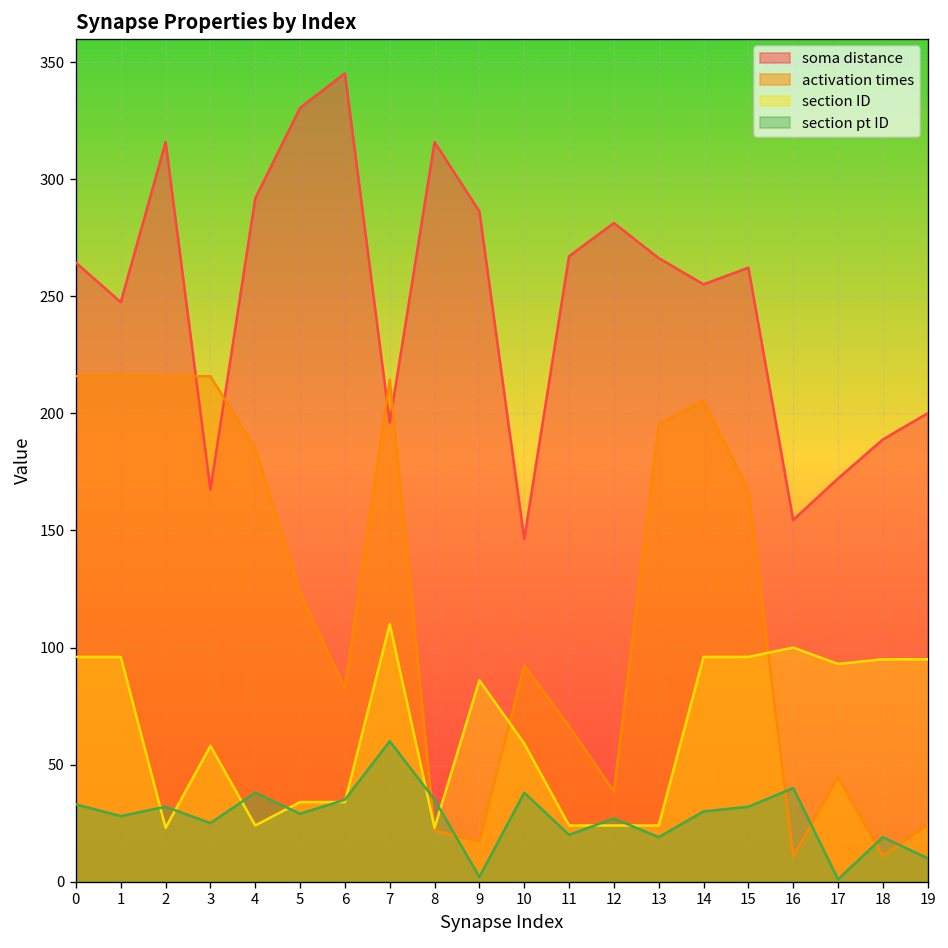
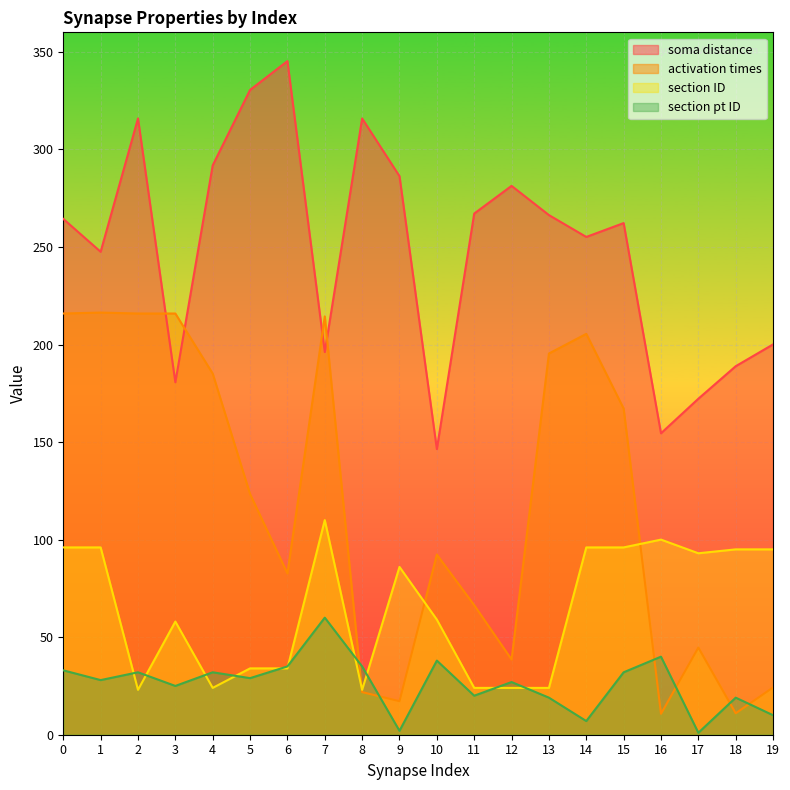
soma distance, 3: 168 -> 181
section pt ID, 4: 38 -> 32
section pt ID, 14: 30 -> 7
